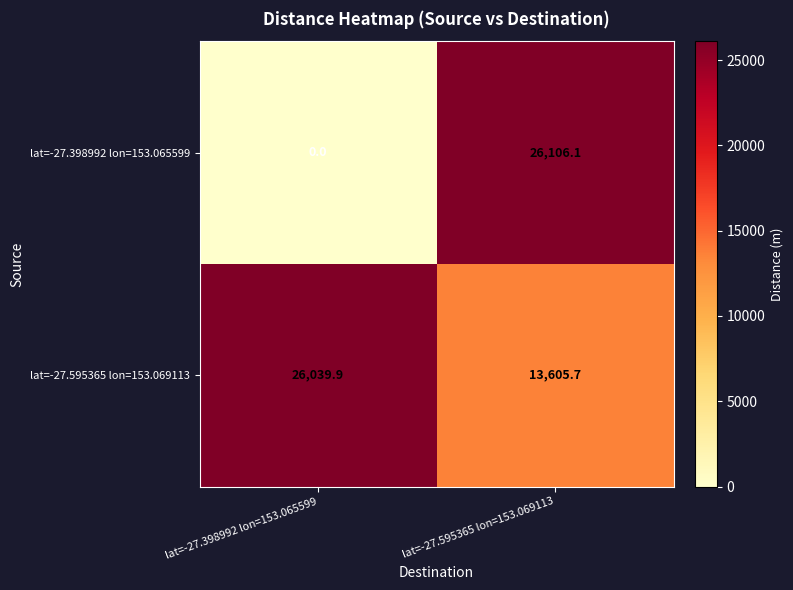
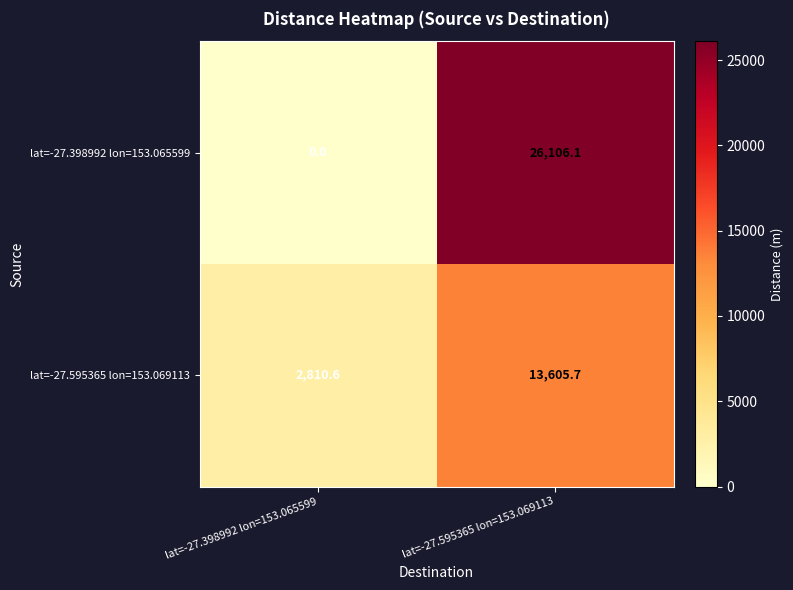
lat=-27.595365 lon=153.069113, lat=-27.398992 lon=153.065599: 26,039.9 -> 2,810.6
